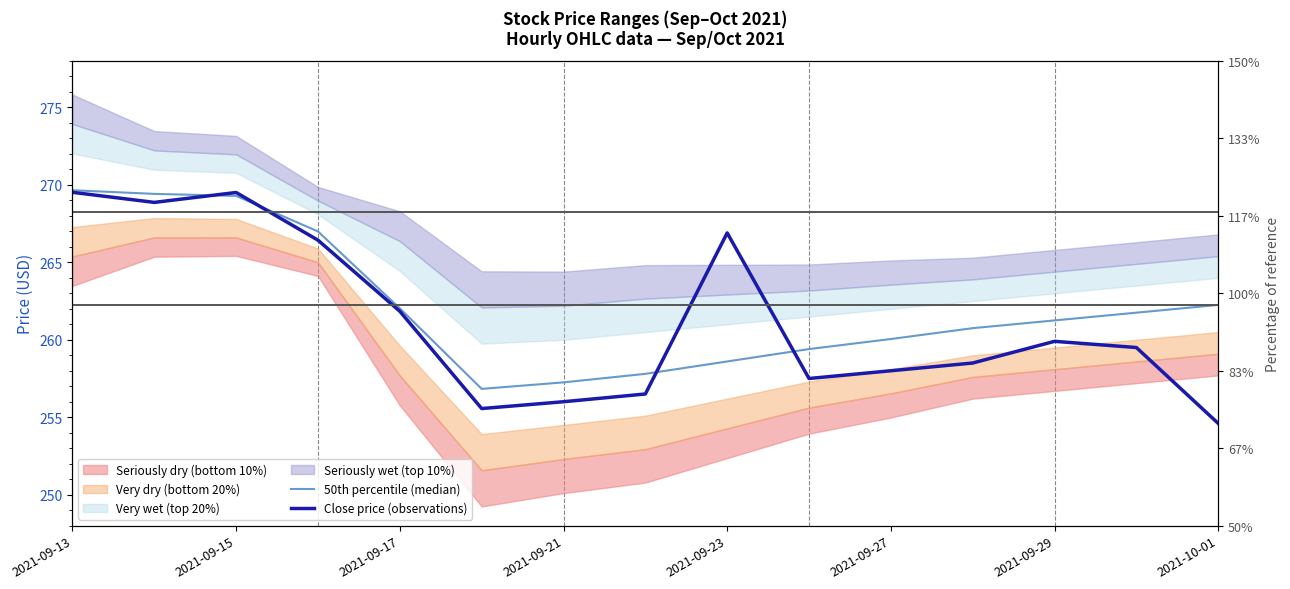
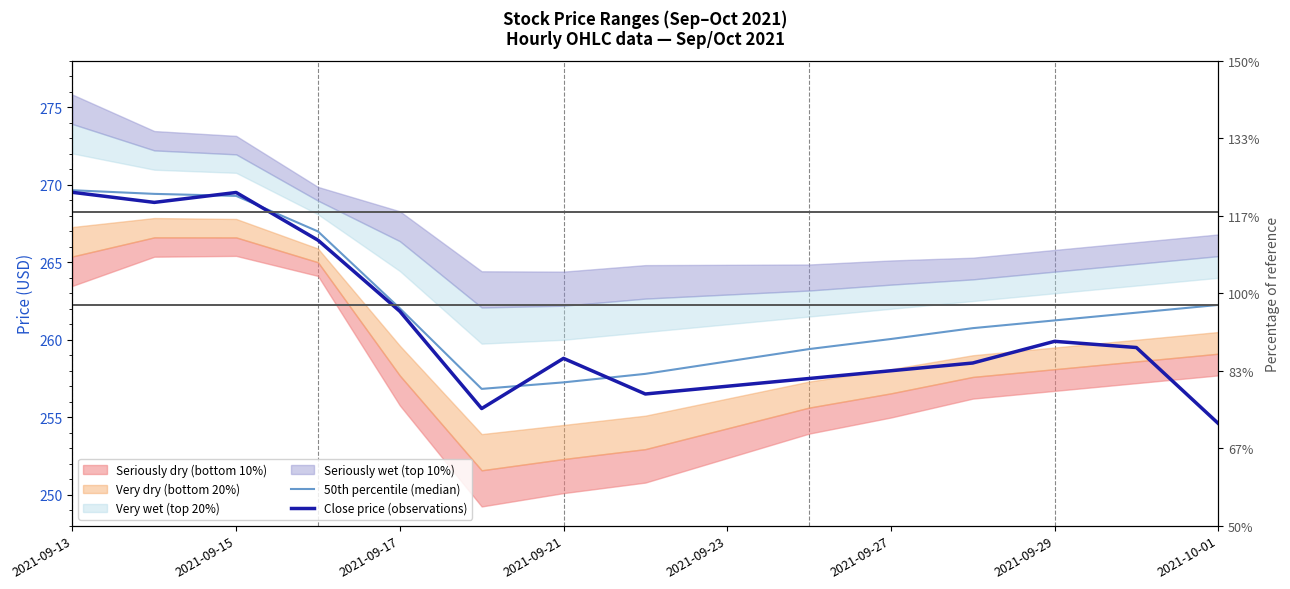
Close price (observations), 2021-09-21: 256.0 -> 258.8
Close price (observations), 2021-09-23: 266.9 -> 257.0
